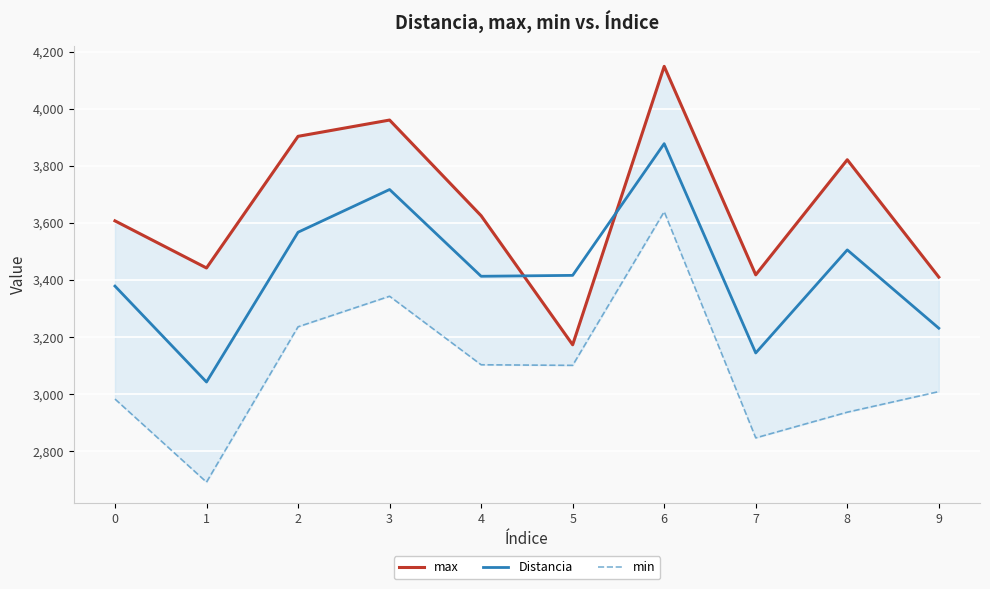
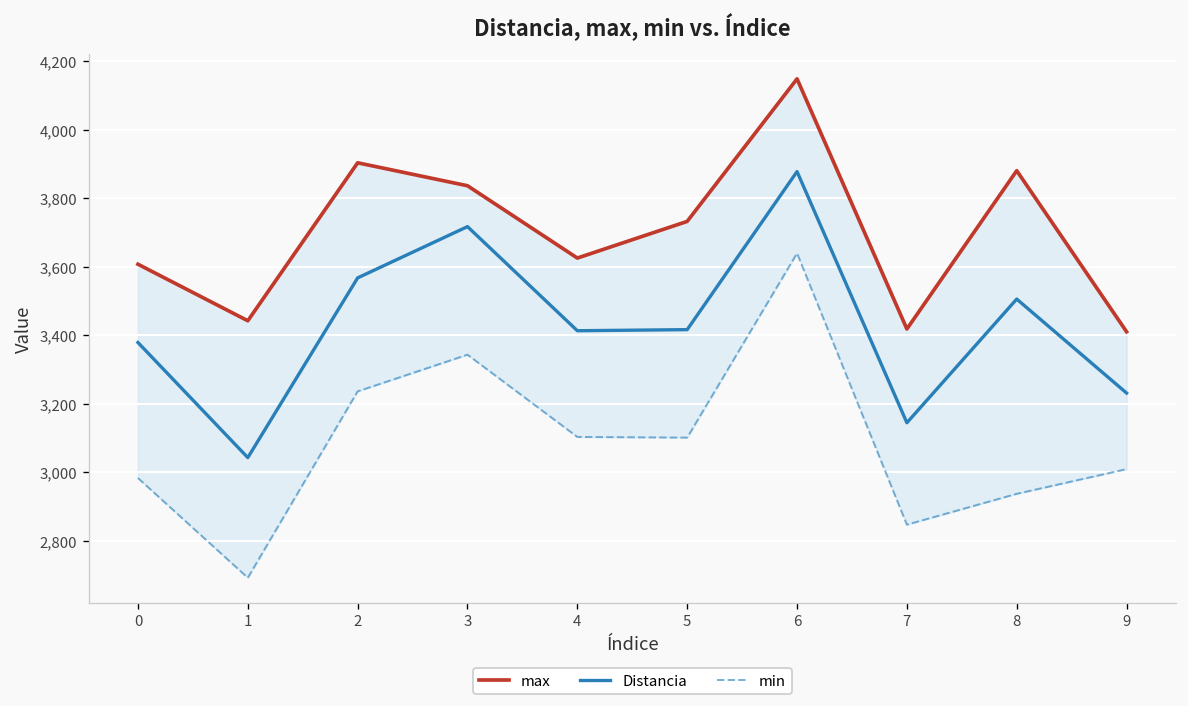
max, 3: 3,960 -> 3,840
max, 5: 3,170 -> 3,730
max, 8: 3,820 -> 3,880
